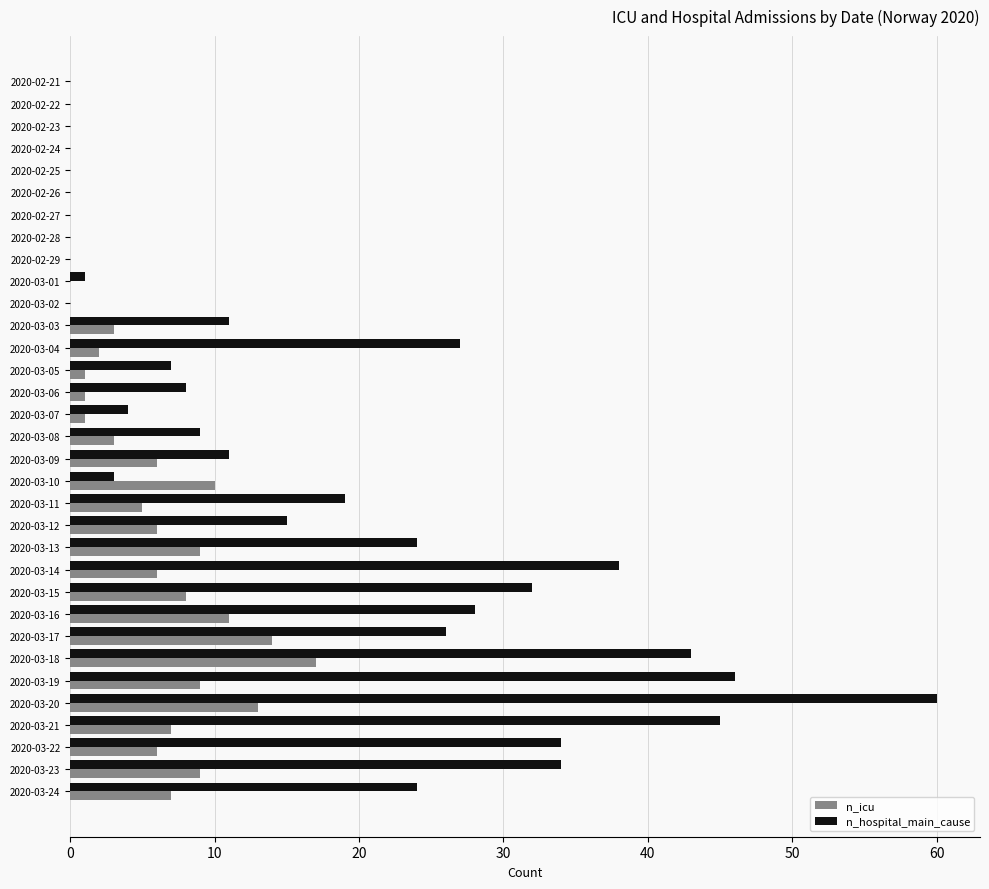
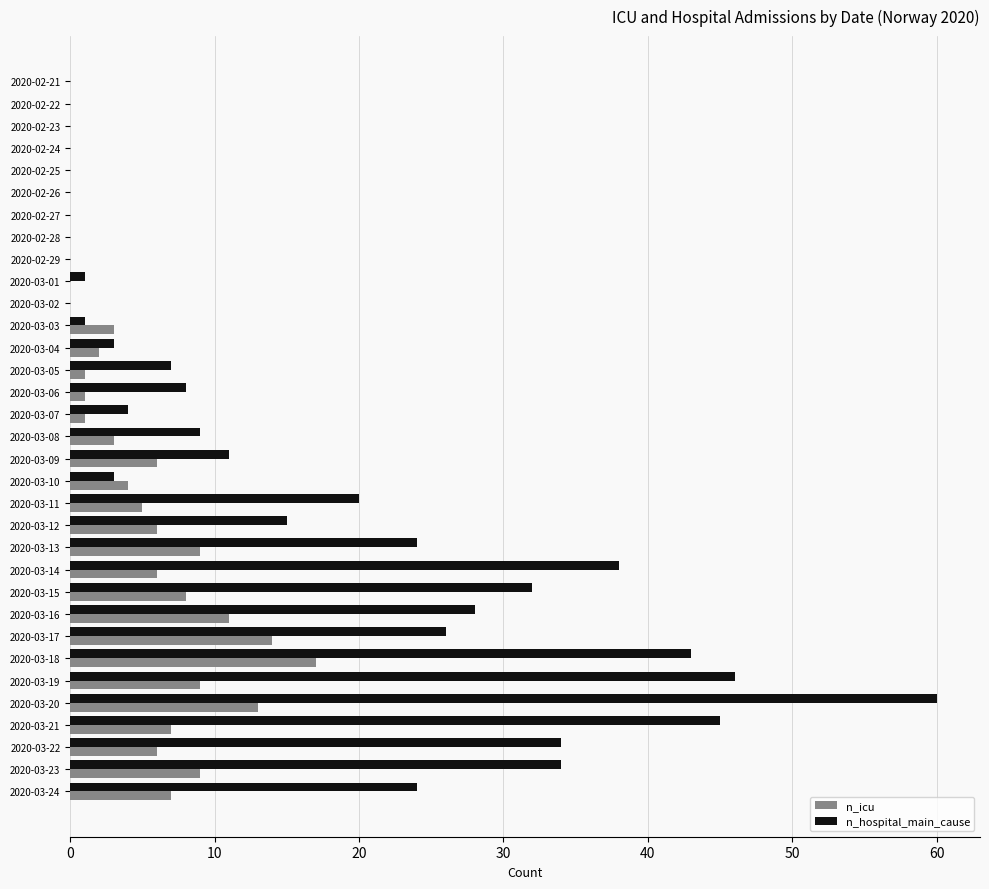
n_hospital_main_cause, 2020-03-03: 11 -> 1
n_hospital_main_cause, 2020-03-04: 27 -> 3
n_icu, 2020-03-10: 10 -> 4
n_hospital_main_cause, 2020-03-11: 19 -> 20
